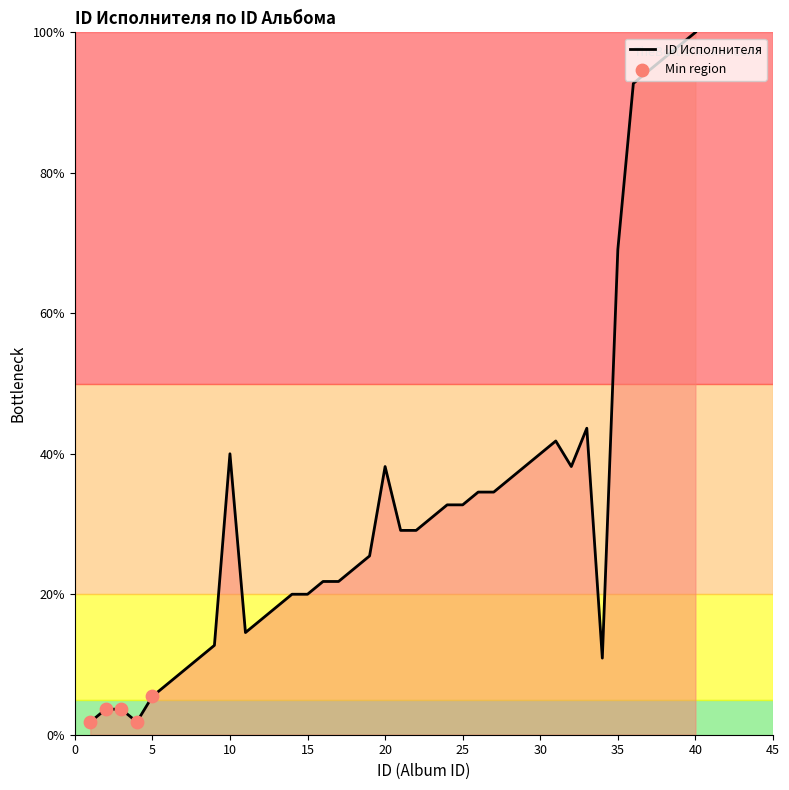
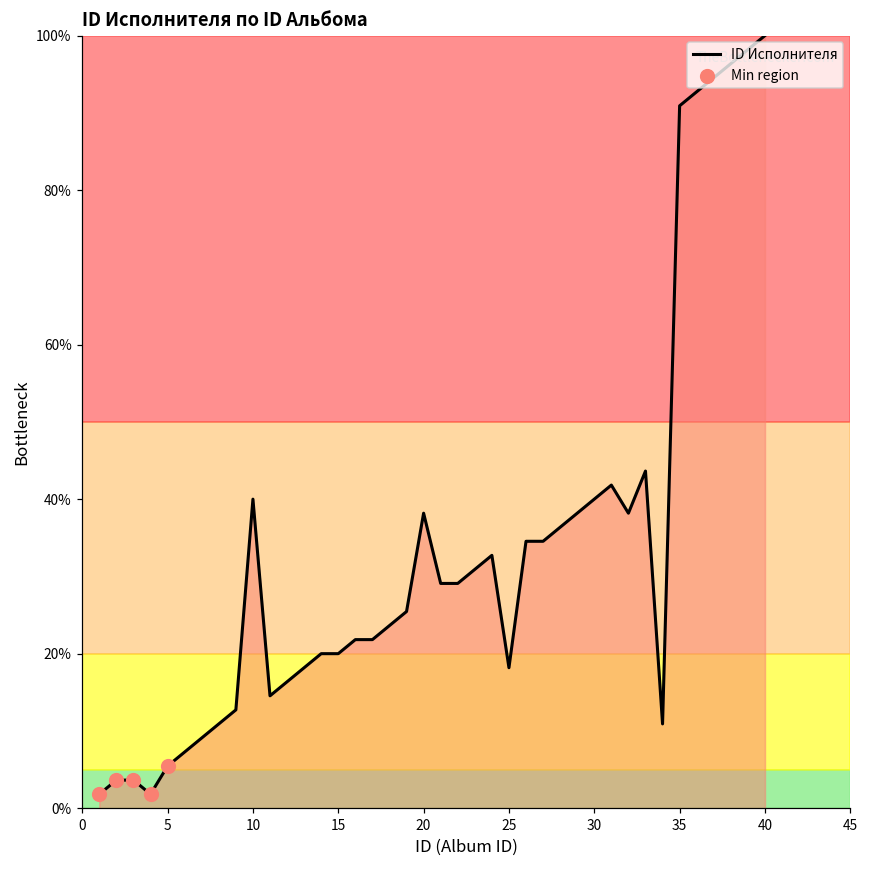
ID Исполнителя, 25: 33% -> 18%
ID Исполнителя, 35: 69% -> 91%
